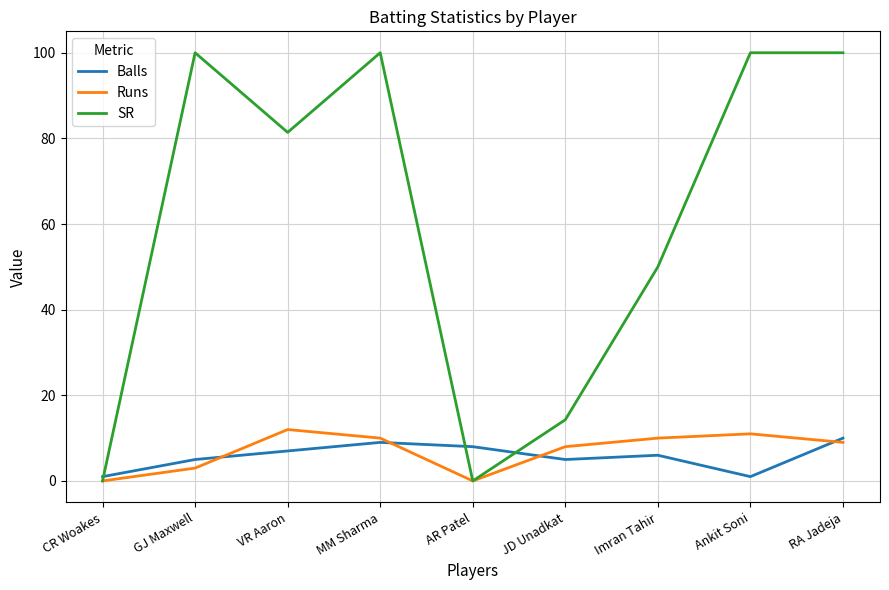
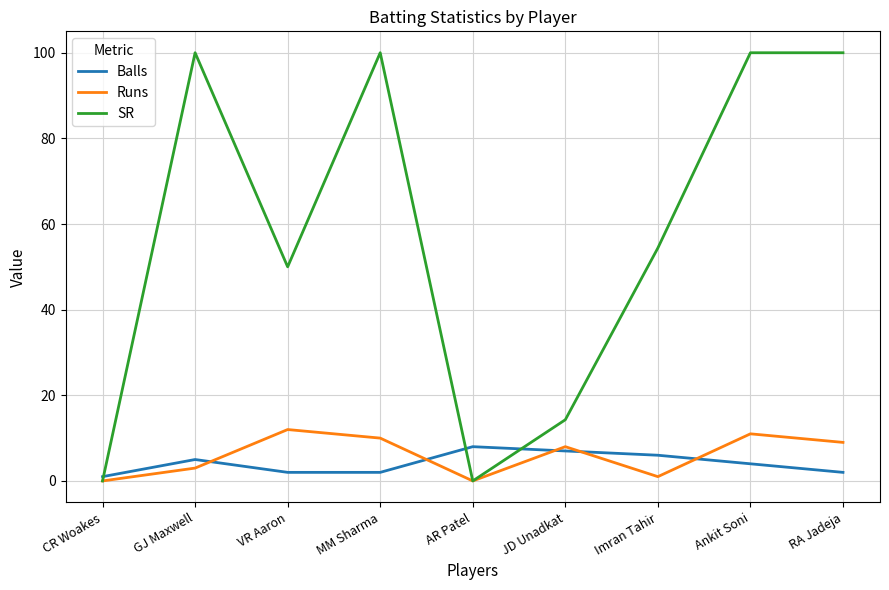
Balls, VR Aaron: 7 -> 2
SR, VR Aaron: 81 -> 50
Balls, MM Sharma: 9 -> 2
Balls, JD Unadkat: 5 -> 7
Runs, Imran Tahir: 10 -> 1
SR, Imran Tahir: 50 -> 54
Balls, Ankit Soni: 1 -> 4
Balls, RA Jadeja: 10 -> 2
